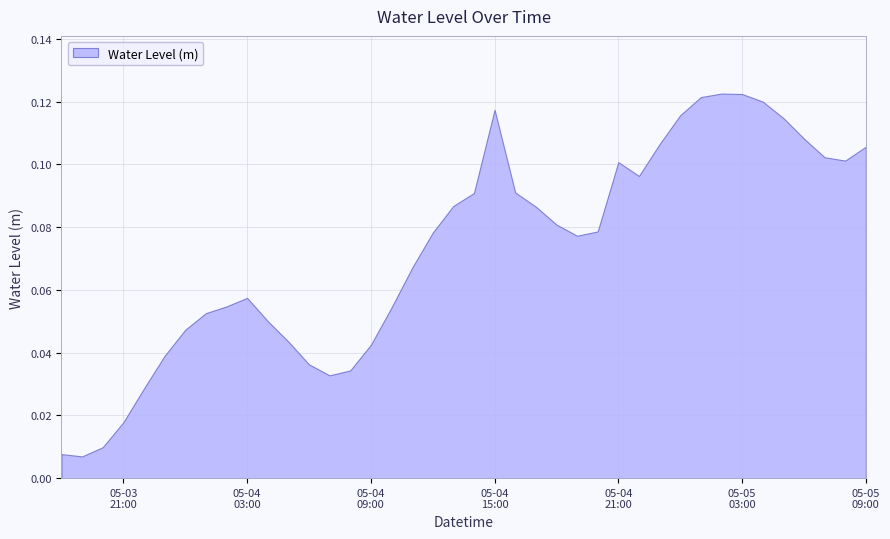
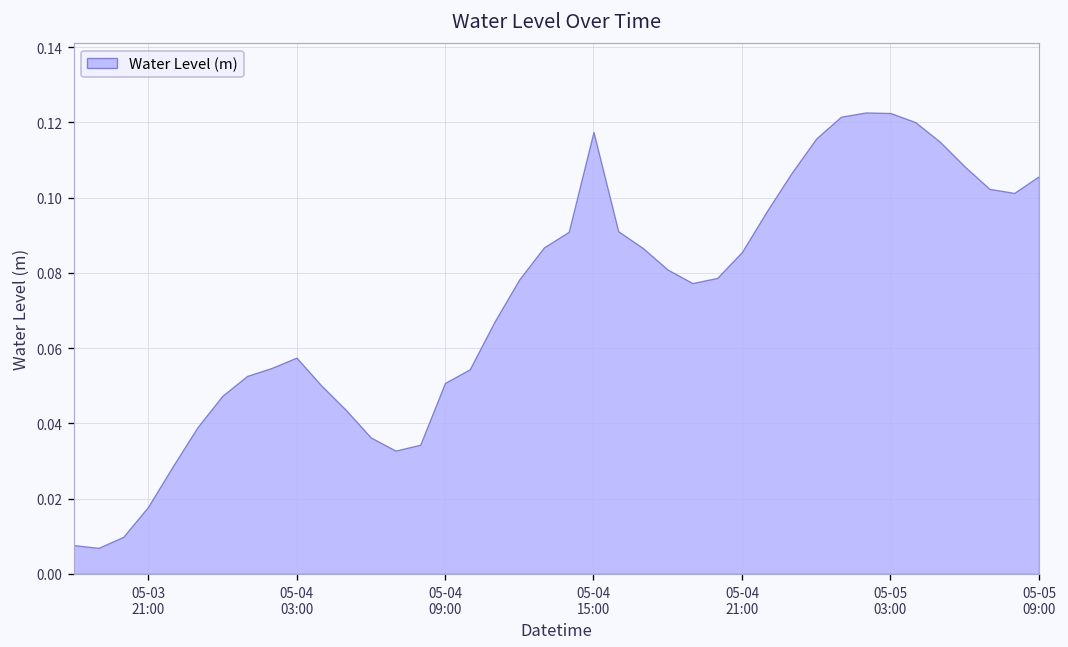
05-04 09:00: 0.042 -> 0.051
05-04 21:00: 0.101 -> 0.086
